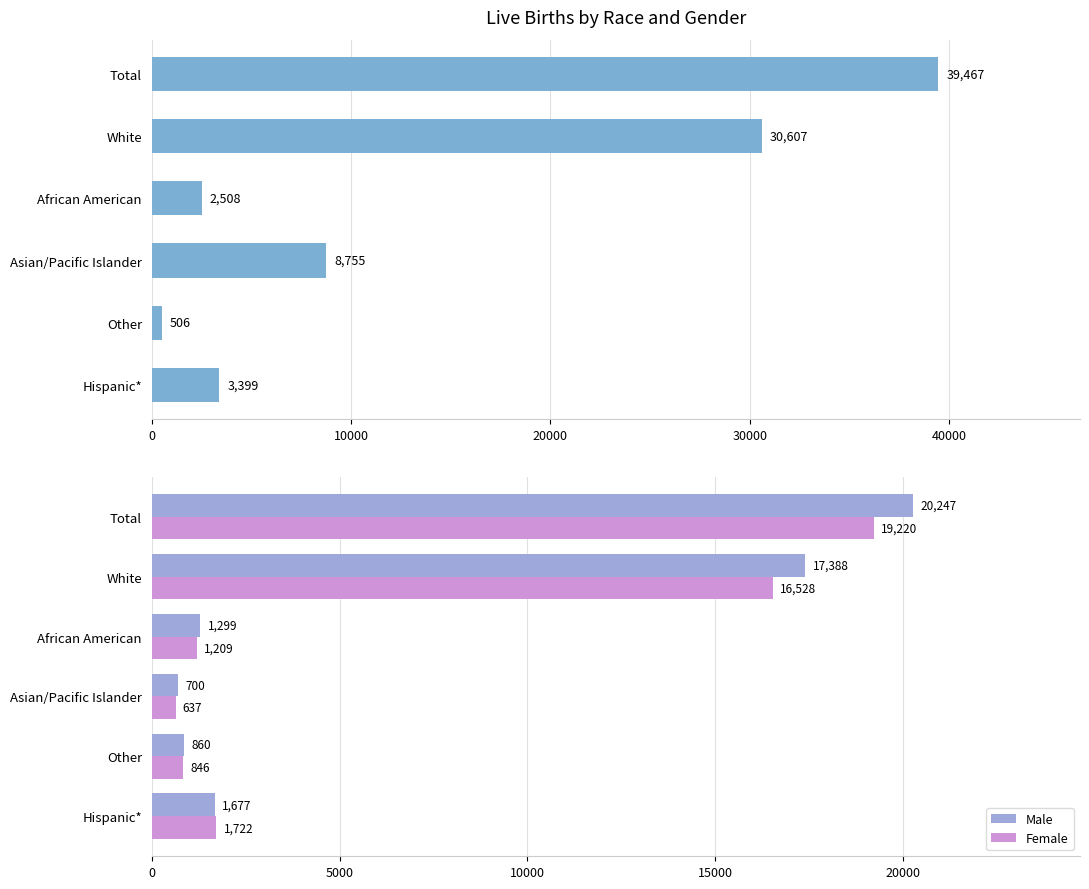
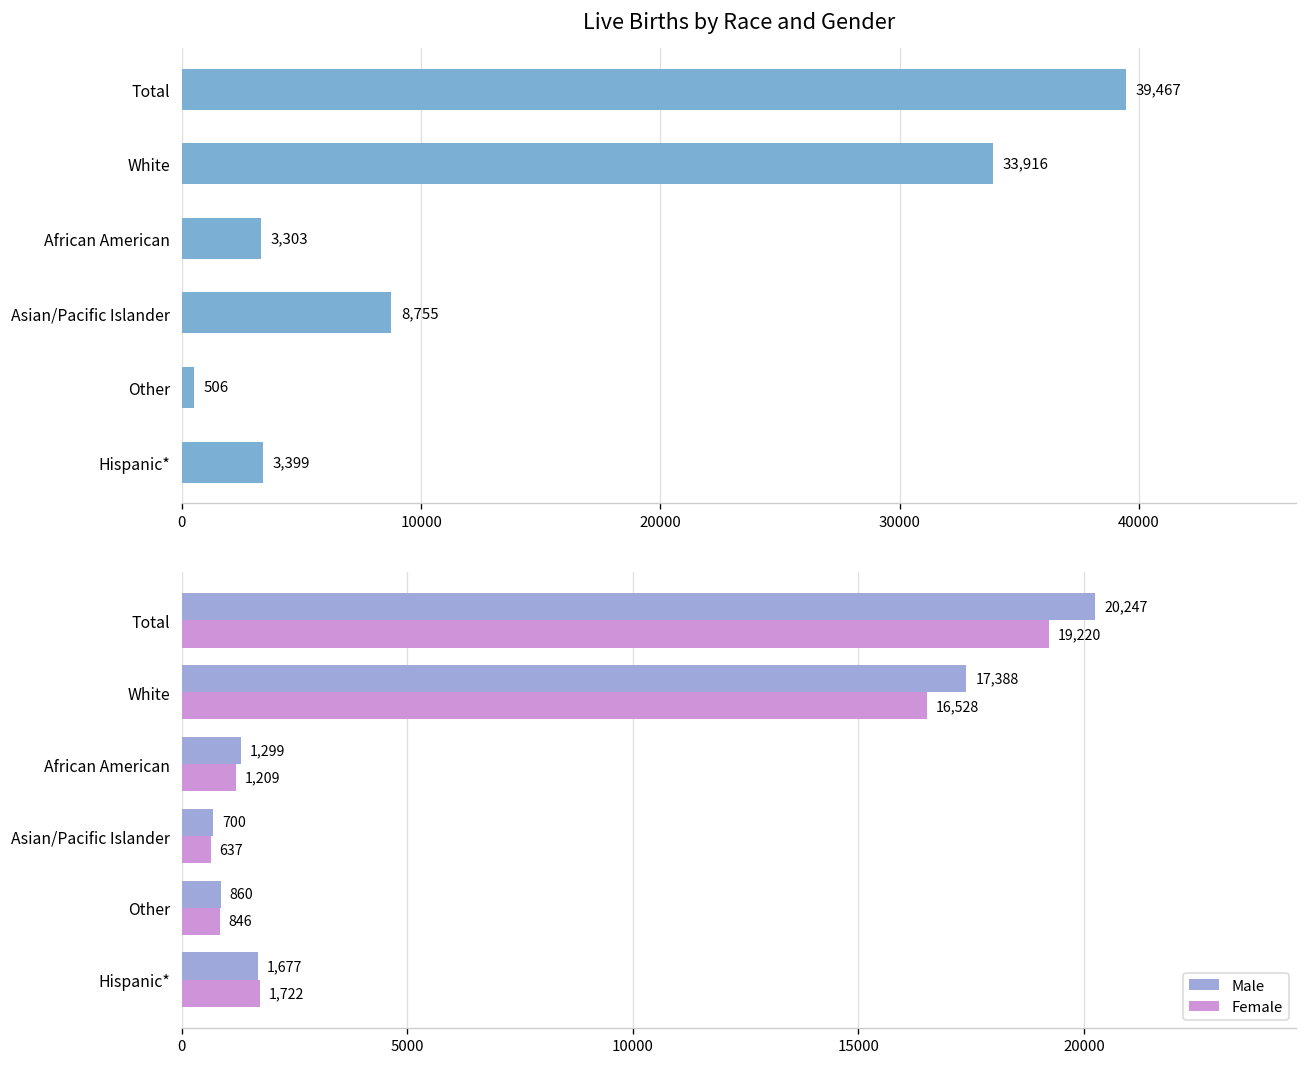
Live Births by Race and Gender, White: 30,607 -> 33,916
Live Births by Race and Gender, African American: 2,508 -> 3,303
